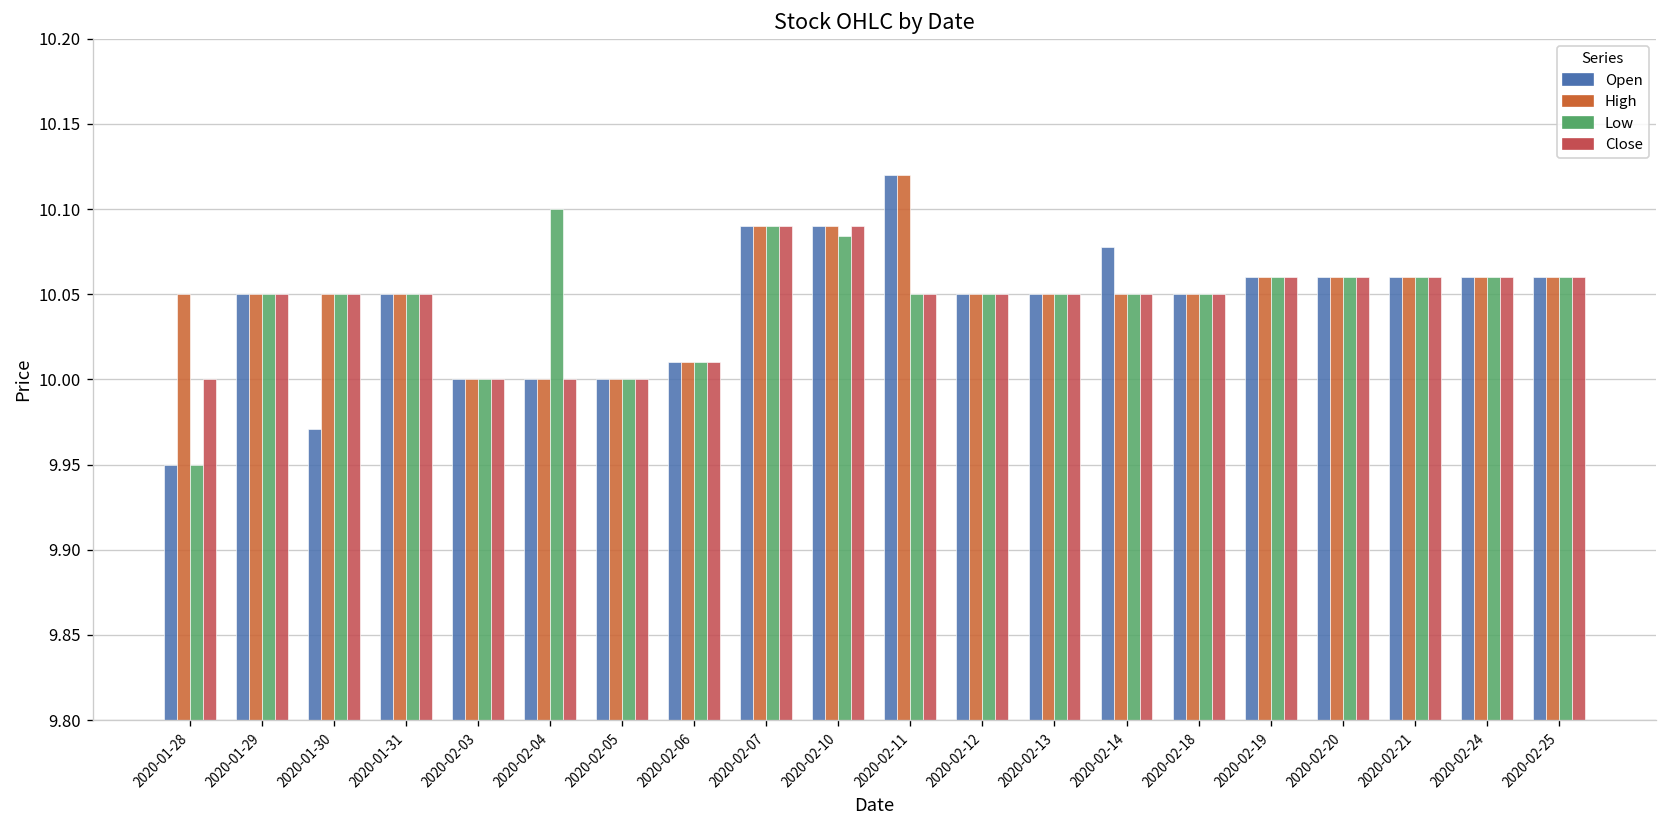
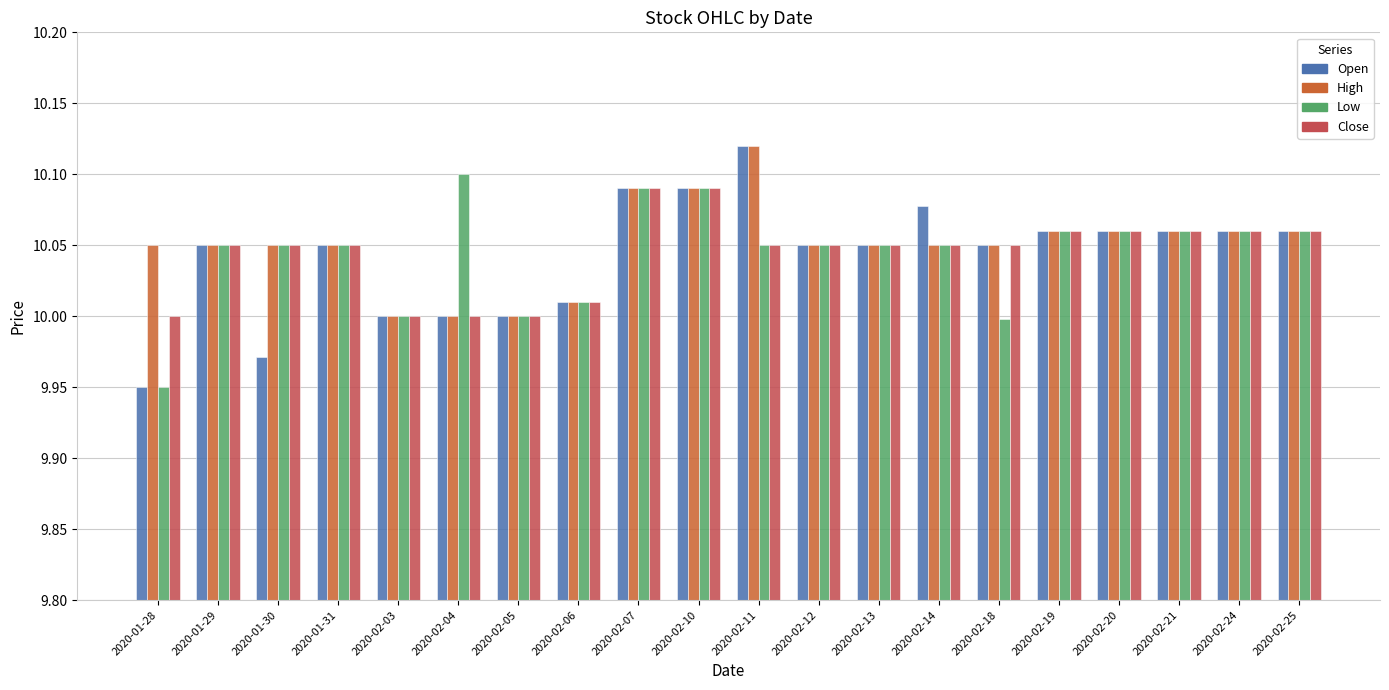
Low, 2020-02-10: 10.084 -> 10.090
Low, 2020-02-18: 10.050 -> 9.998
